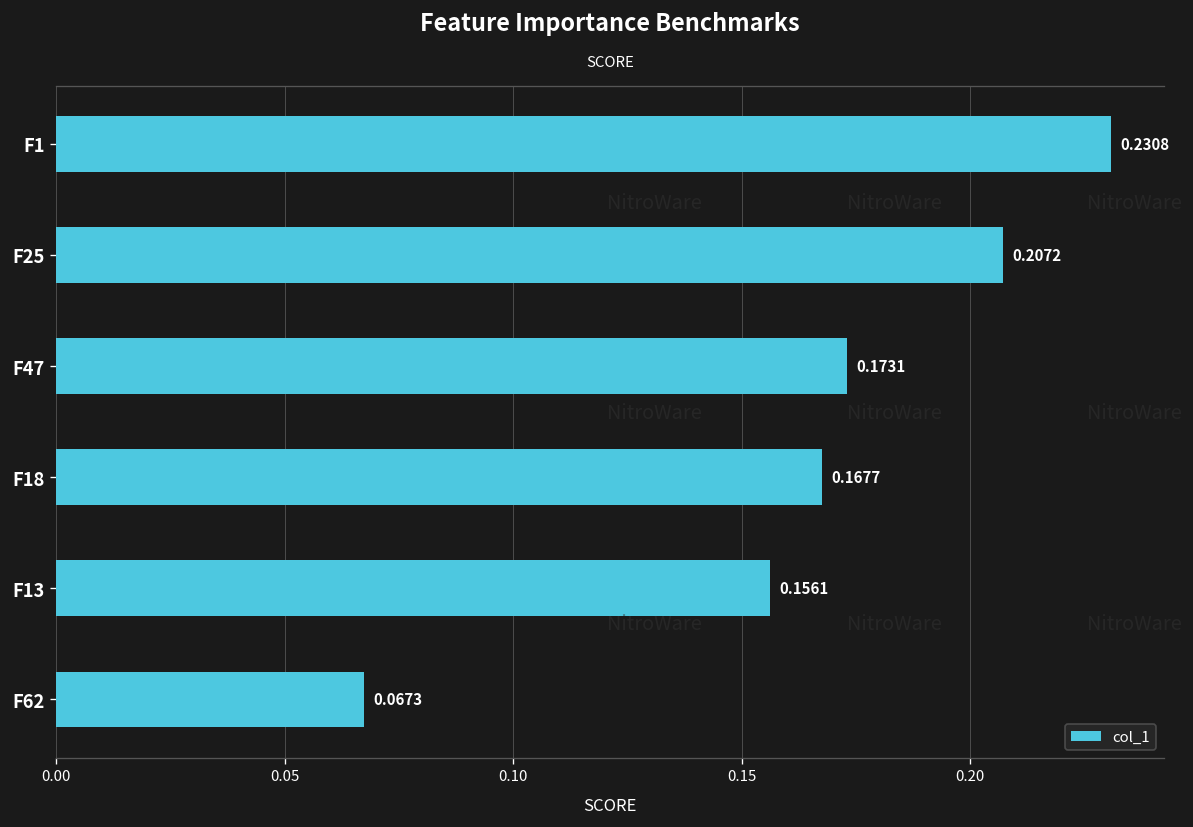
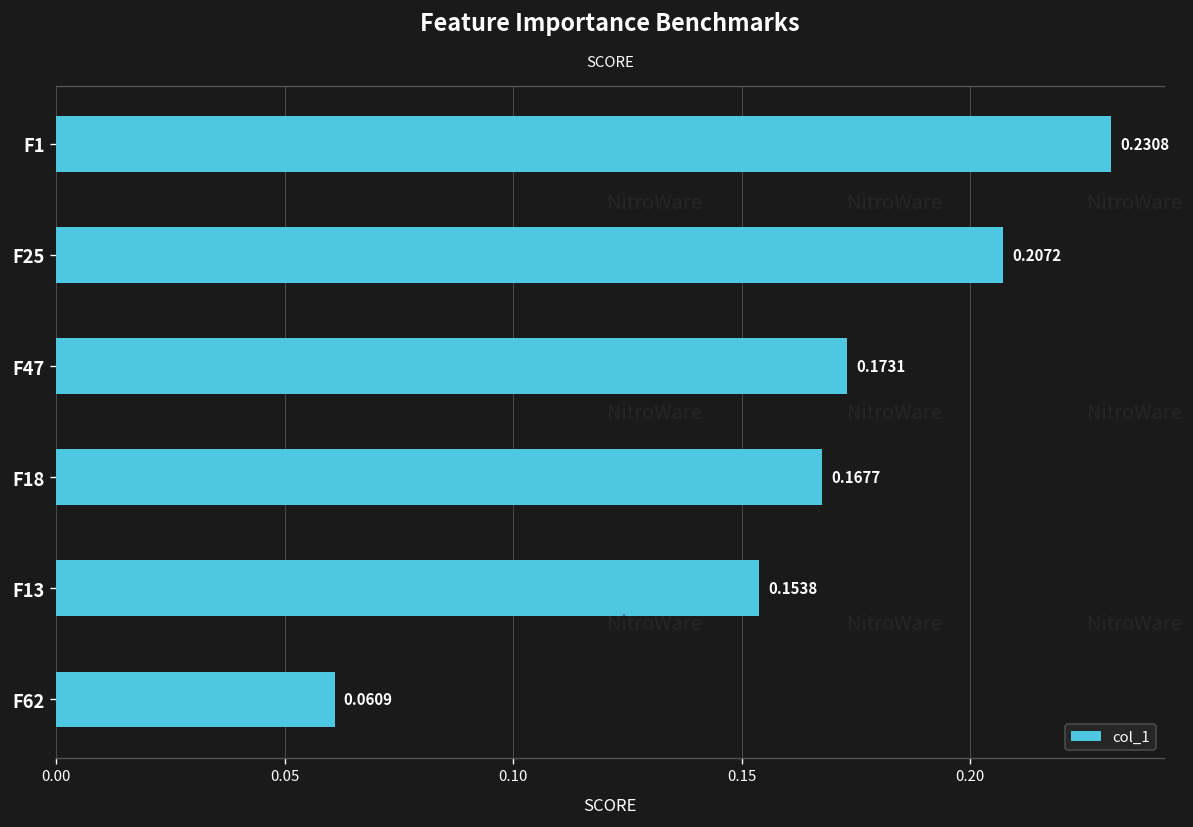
F13: 0.1561 -> 0.1538
F62: 0.0673 -> 0.0609
